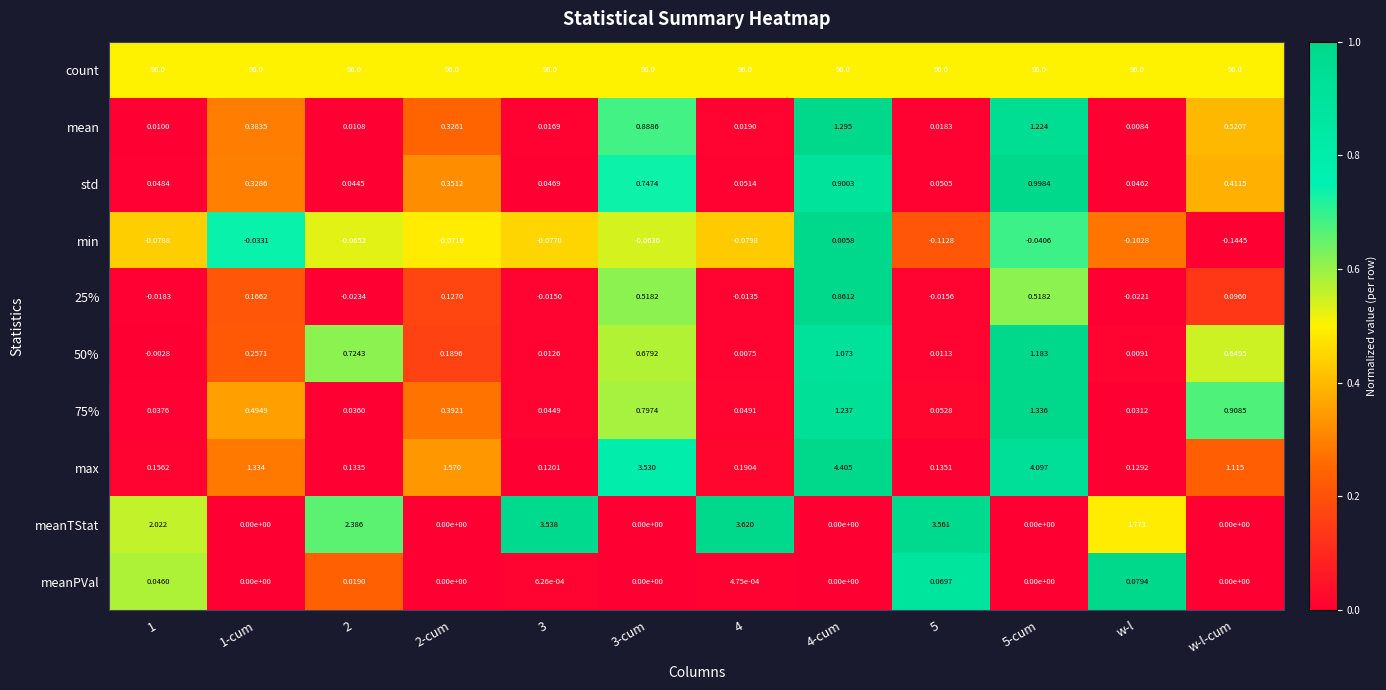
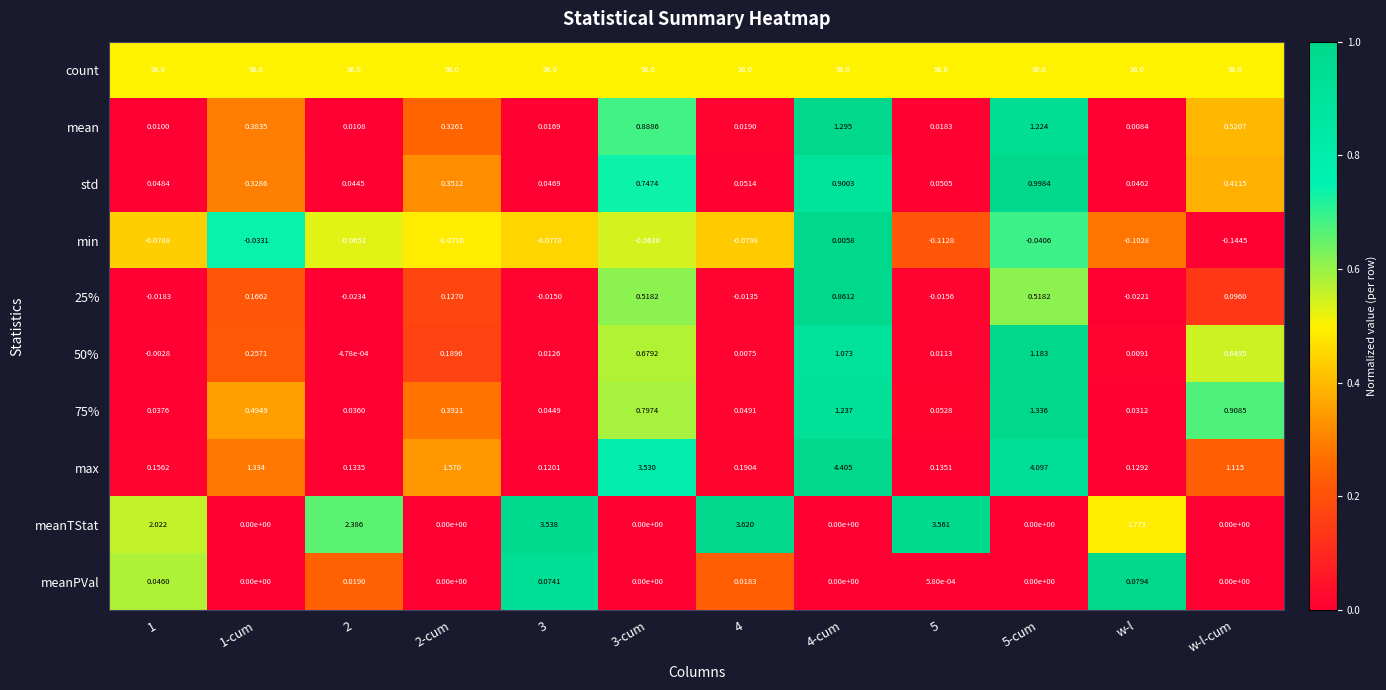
50%, 2: 0.7243 -> 4.78e-04
meanPVal, 3: 6.26e-04 -> 0.0741
meanPVal, 4: 4.75e-04 -> 0.0183
meanPVal, 5: 0.0697 -> 5.80e-04
